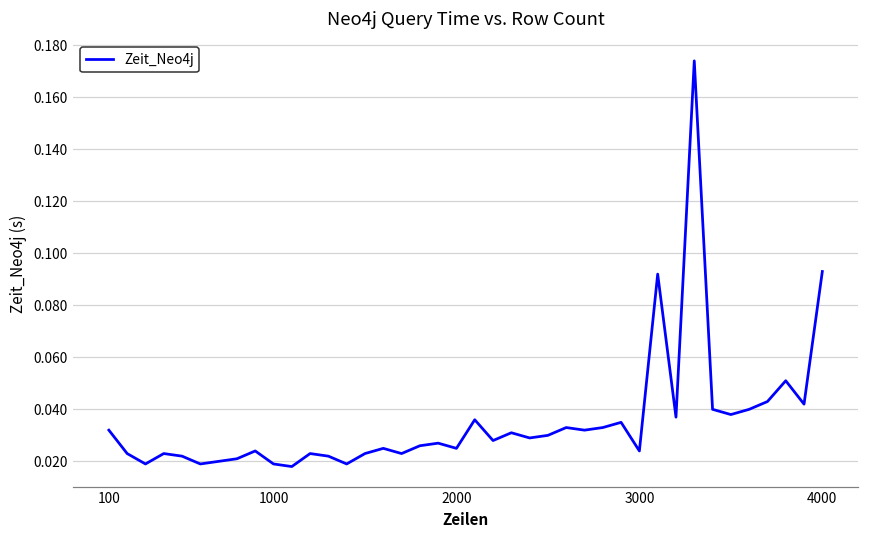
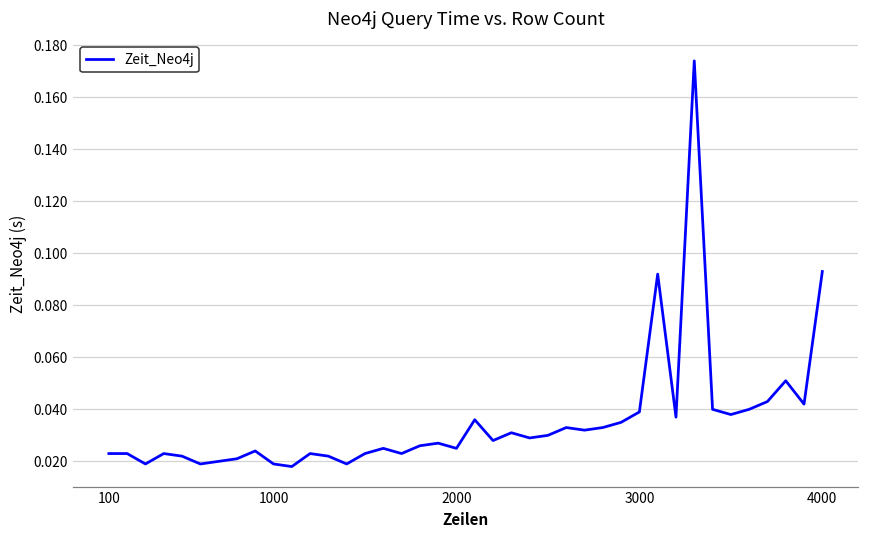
100: 0.032 -> 0.023
3000: 0.024 -> 0.039
